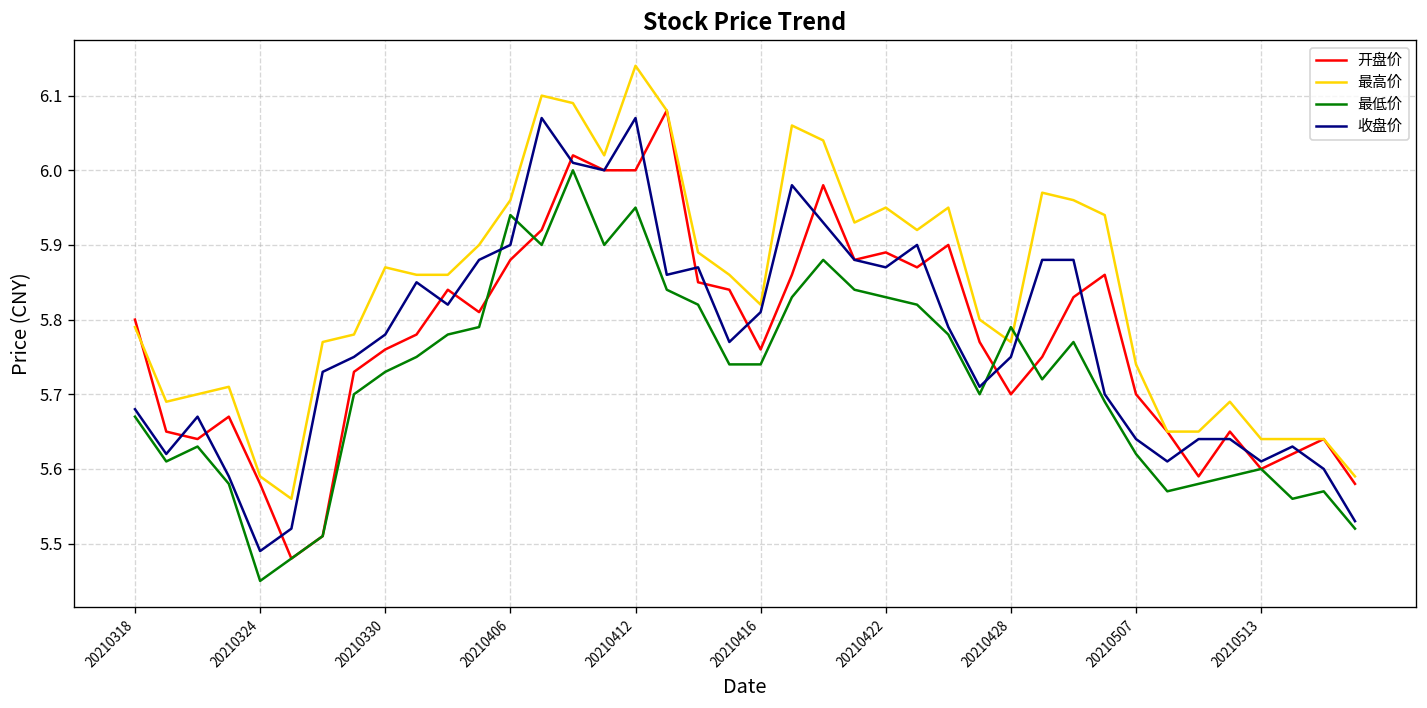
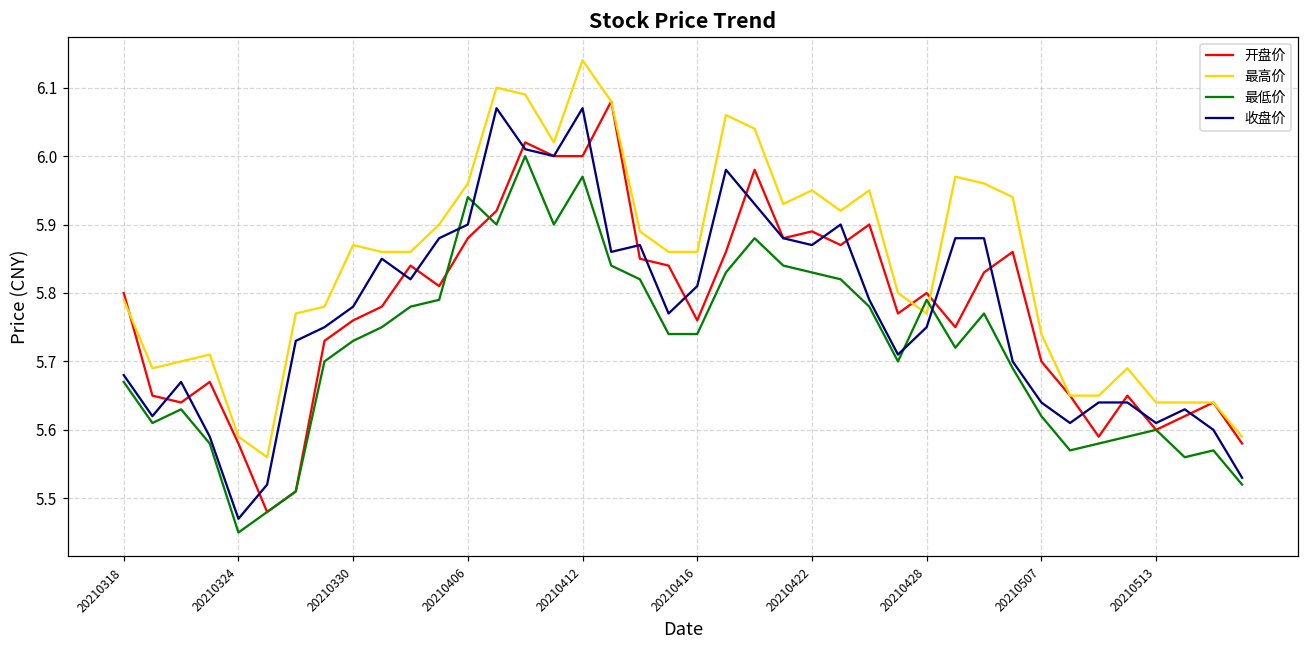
收盘价, 20210324: 5.49 -> 5.47
最低价, 20210412: 5.95 -> 5.97
最高价, 20210416: 5.82 -> 5.86
开盘价, 20210428: 5.7 -> 5.8
